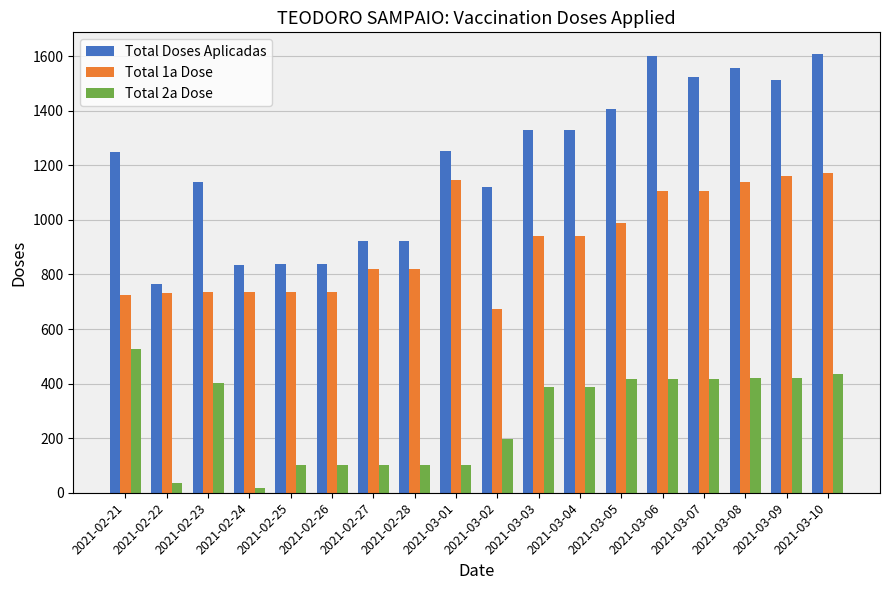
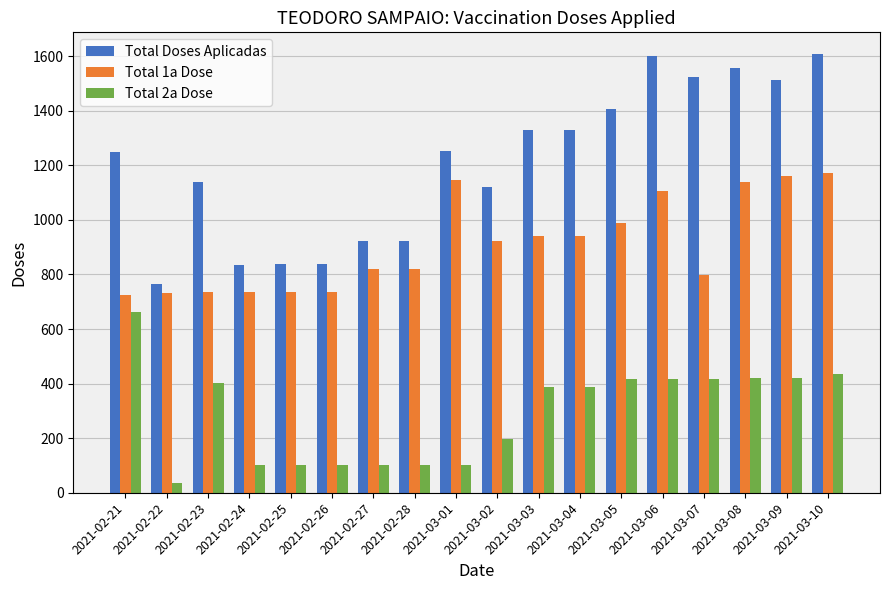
Total 2a Dose, 2021-02-21: 530 -> 660
Total 2a Dose, 2021-02-24: 20 -> 100
Total 1a Dose, 2021-03-02: 670 -> 920
Total 1a Dose, 2021-03-07: 1110 -> 800
